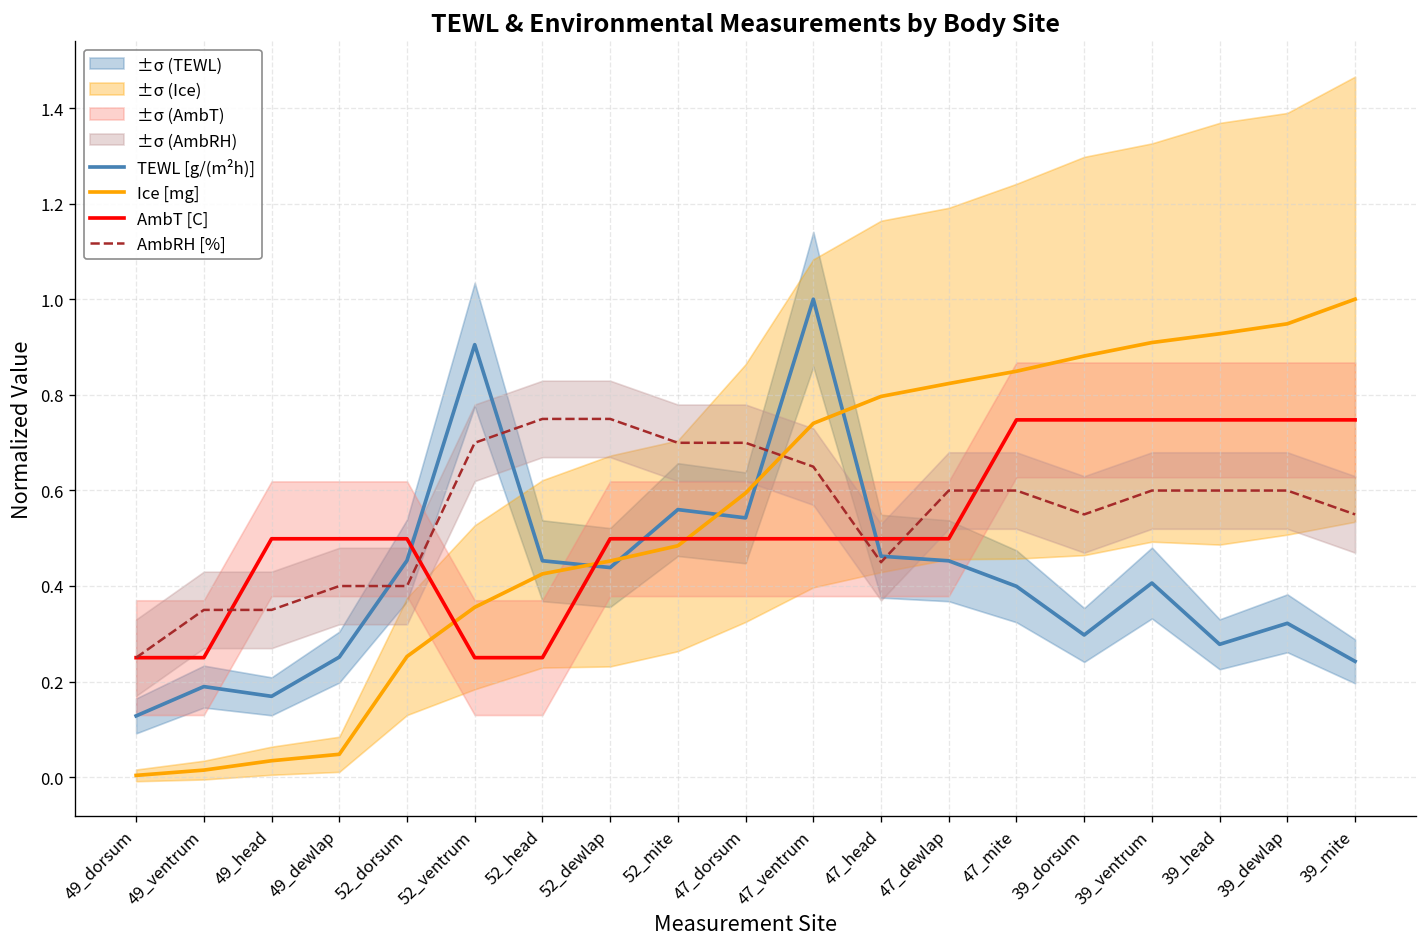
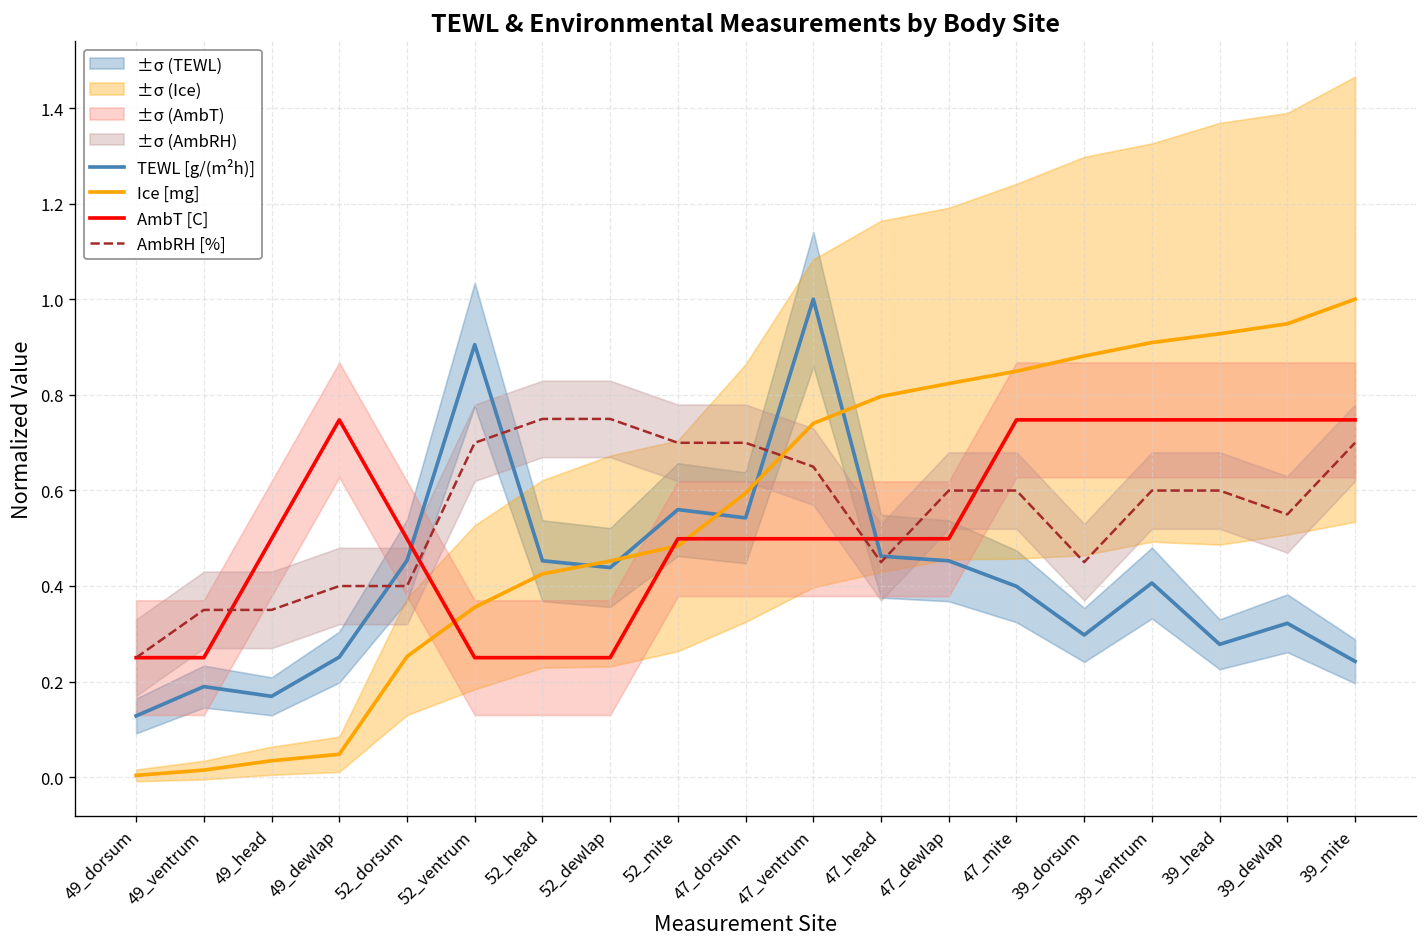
AmbT [C], 49_dewlap: 0.50 -> 0.75
AmbT [C], 52_dewlap: 0.50 -> 0.25
AmbRH [%], 39_dorsum: 0.55 -> 0.45
AmbRH [%], 39_dewlap: 0.60 -> 0.55
AmbRH [%], 39_mite: 0.55 -> 0.70
